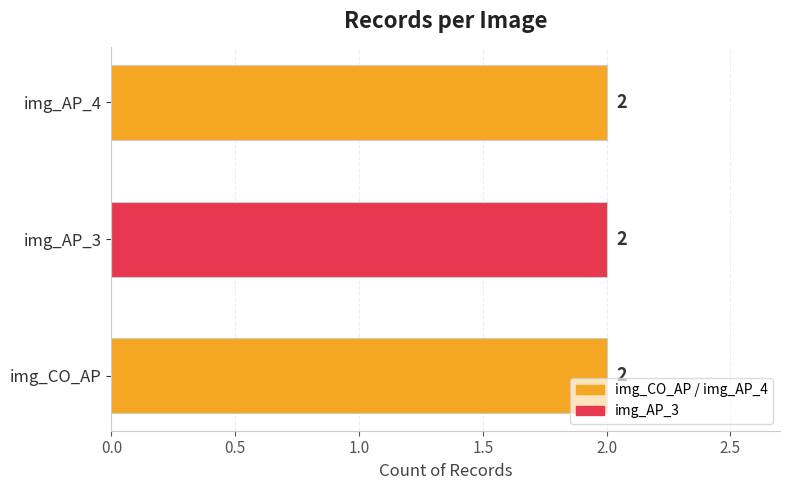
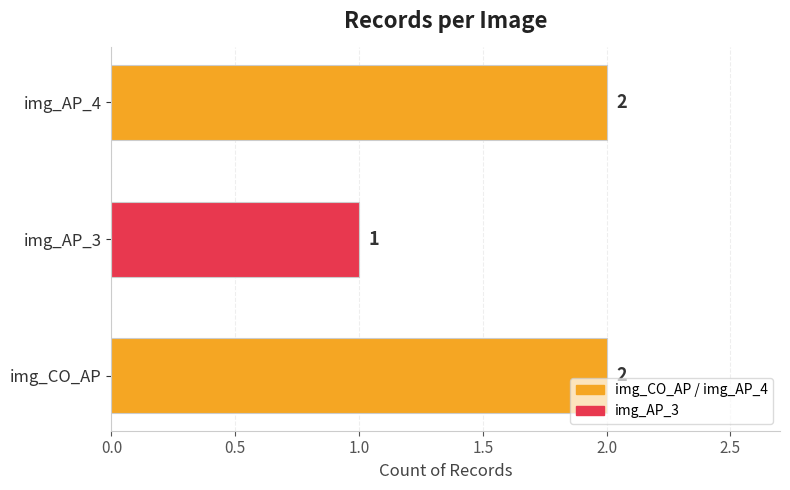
img_AP_3: 2 -> 1
